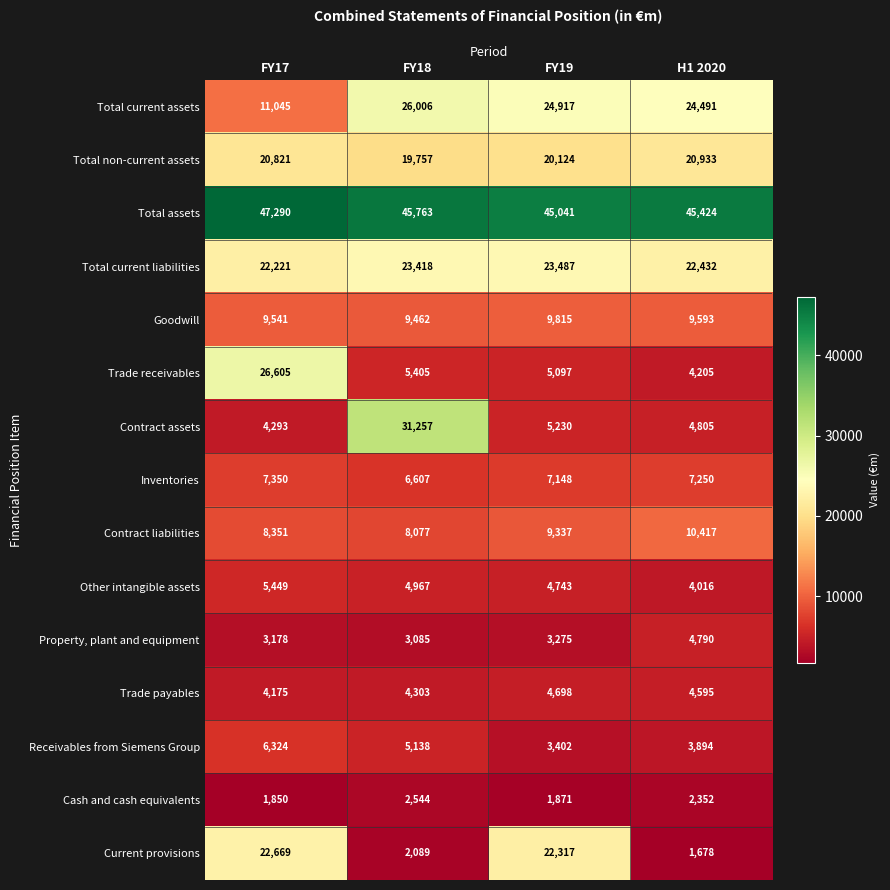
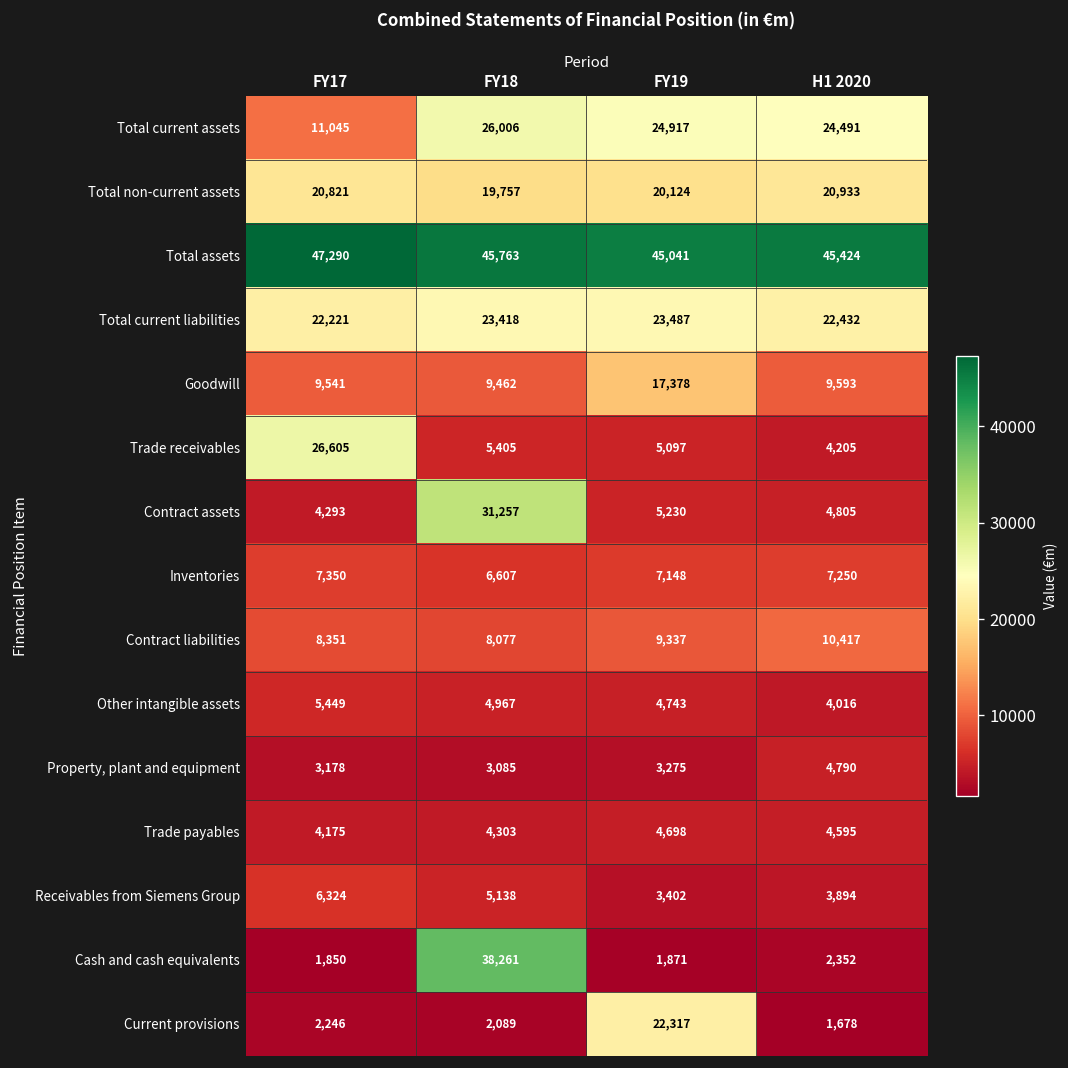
Goodwill, FY19: 9,815 -> 17,378
Cash and cash equivalents, FY18: 2,544 -> 38,261
Current provisions, FY17: 22,669 -> 2,246
